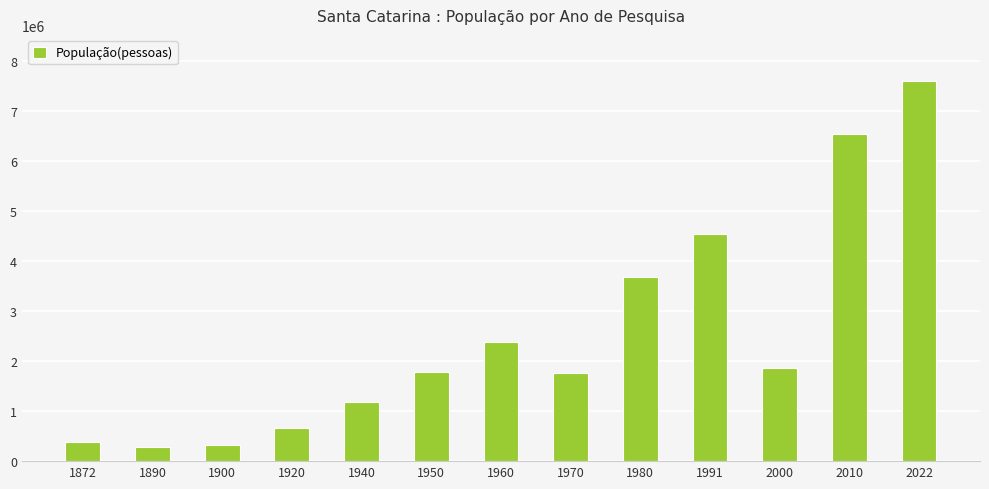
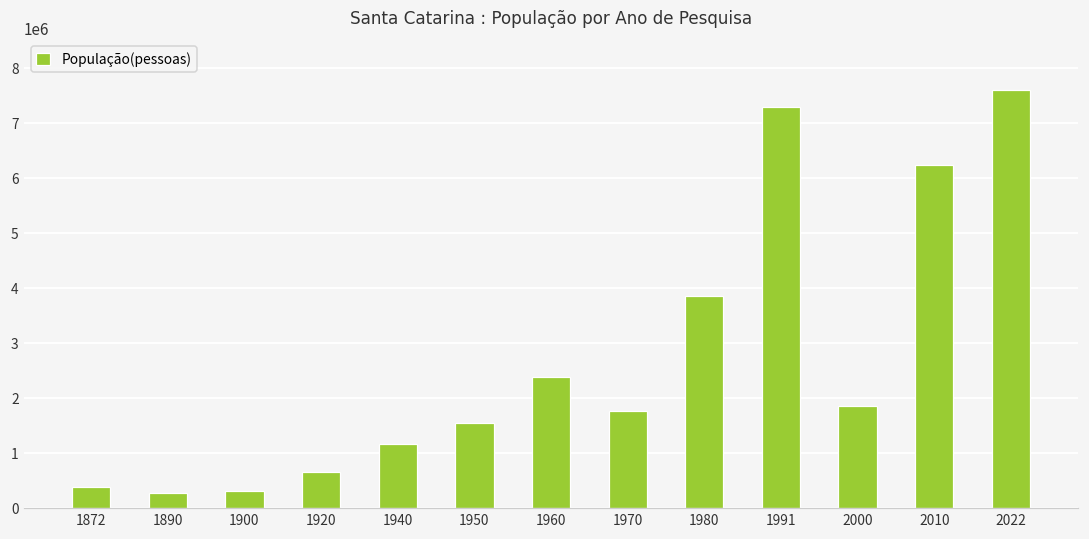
1950: 1800000 -> 1600000
1980: 3700000 -> 3900000
1991: 4500000 -> 7300000
2010: 6500000 -> 6200000
